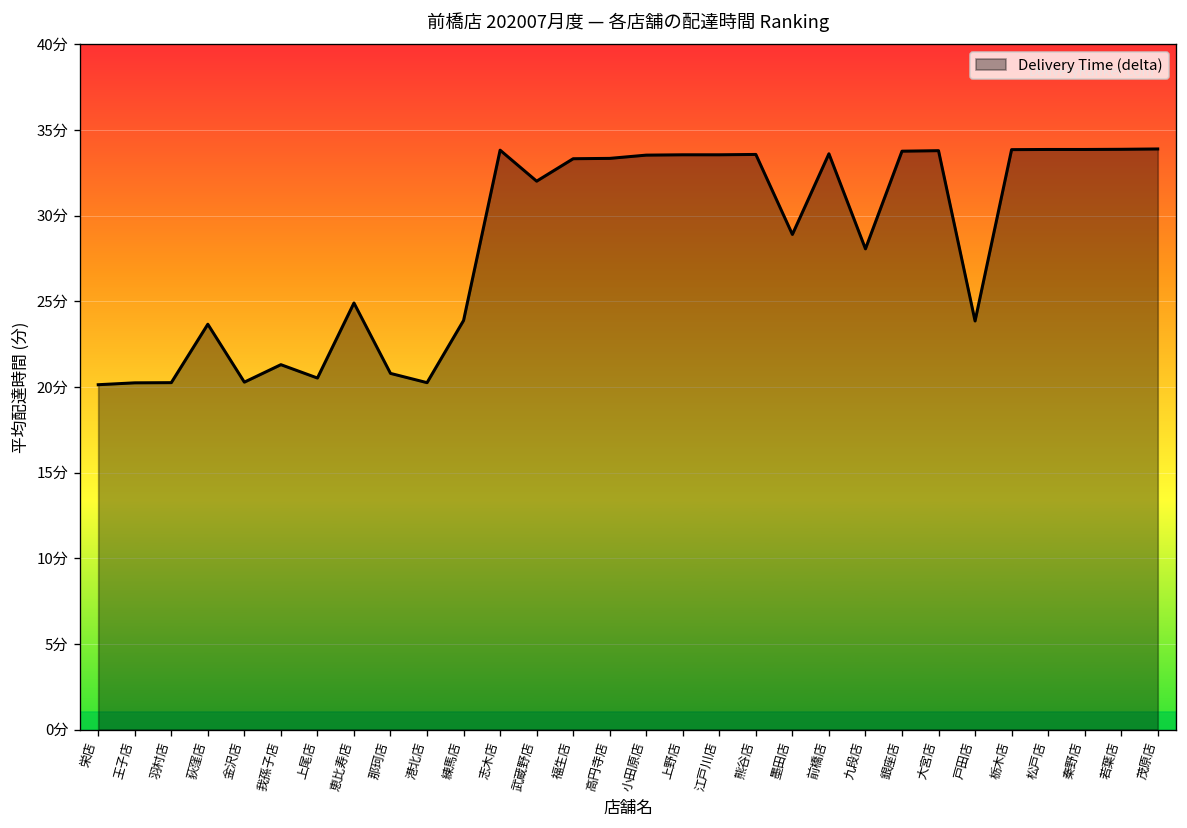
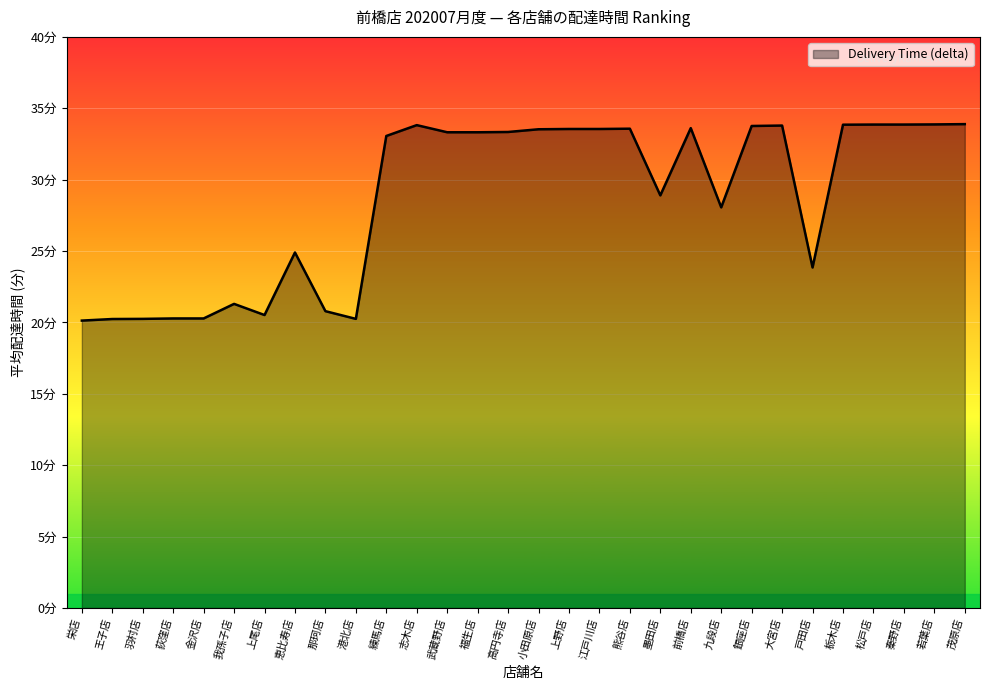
荻窪店: 23.7分 -> 20.3分
練馬店: 23.9分 -> 33.1分
武蔵野店: 32.0分 -> 33.3分
